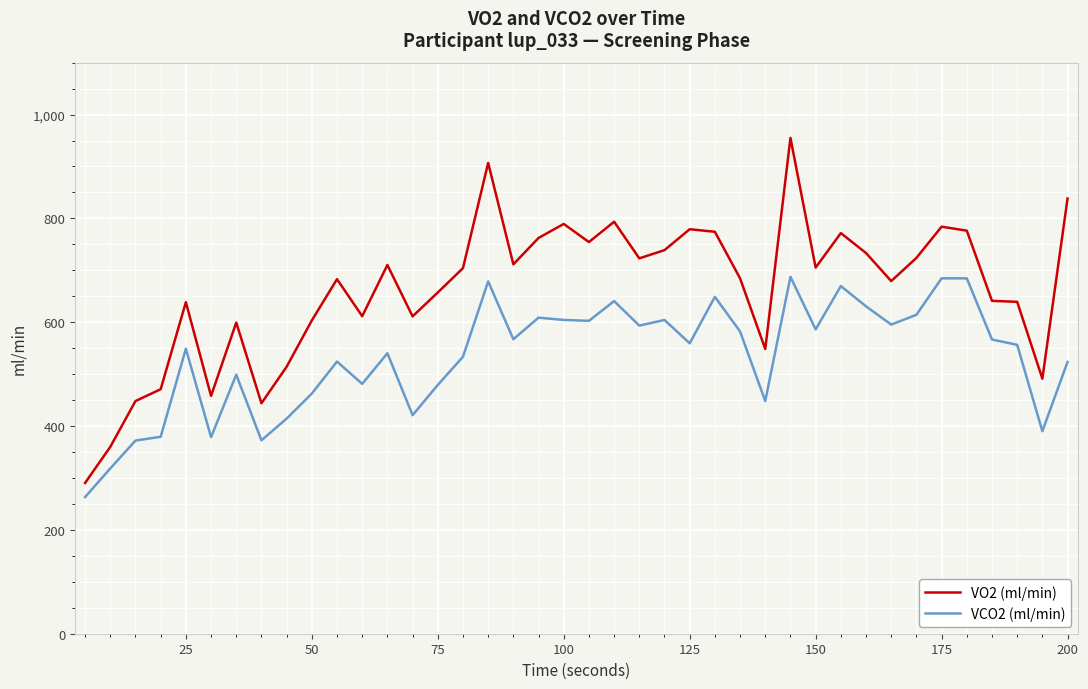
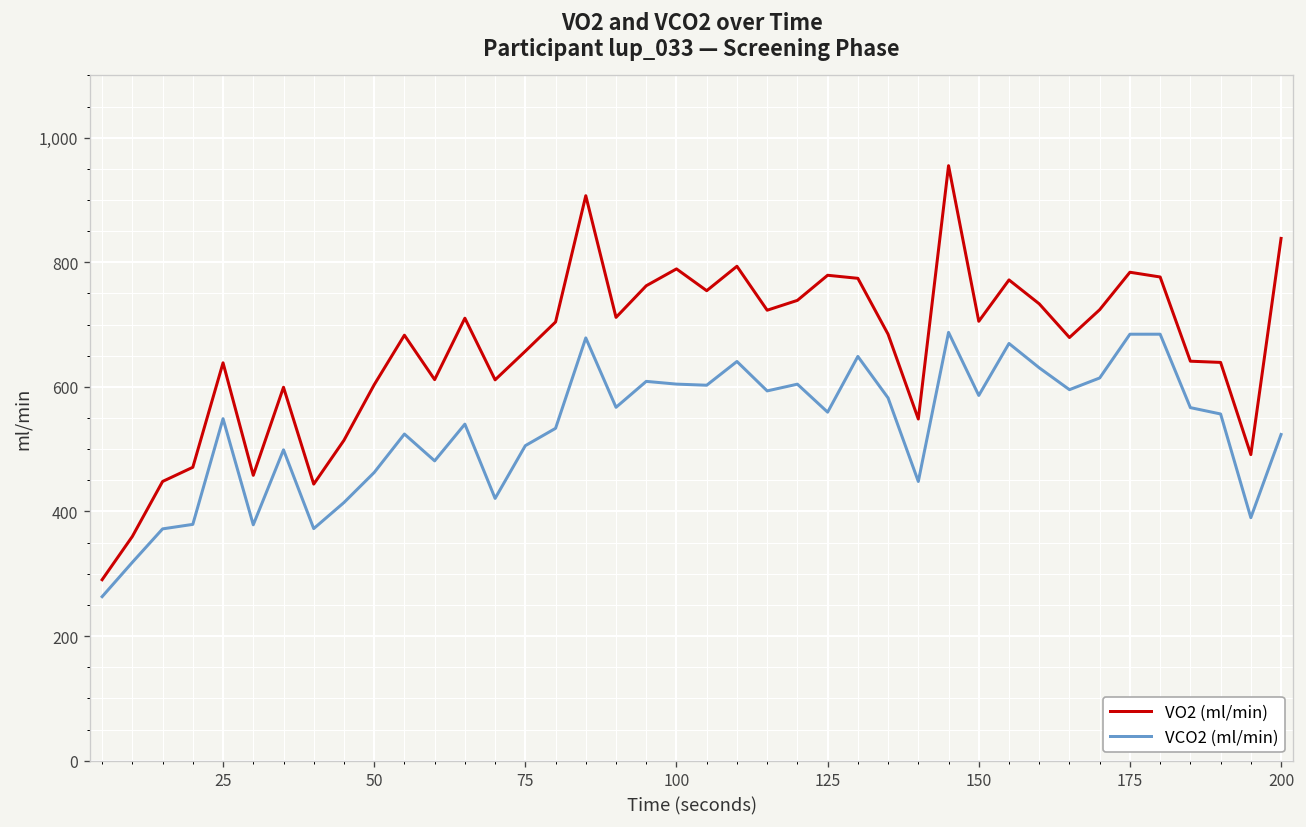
VCO2 (ml/min), 75: 480 -> 510
